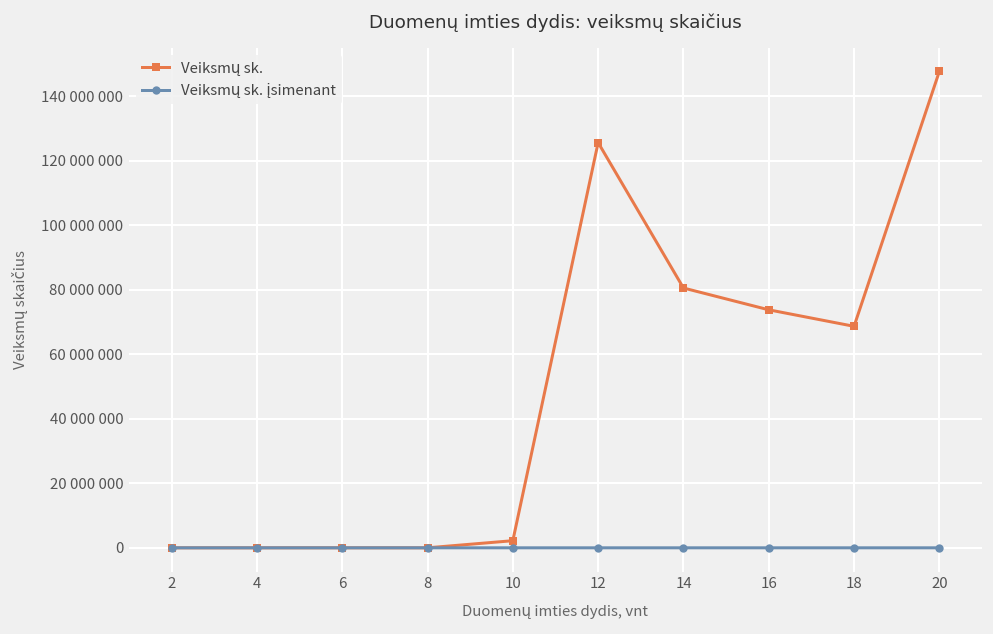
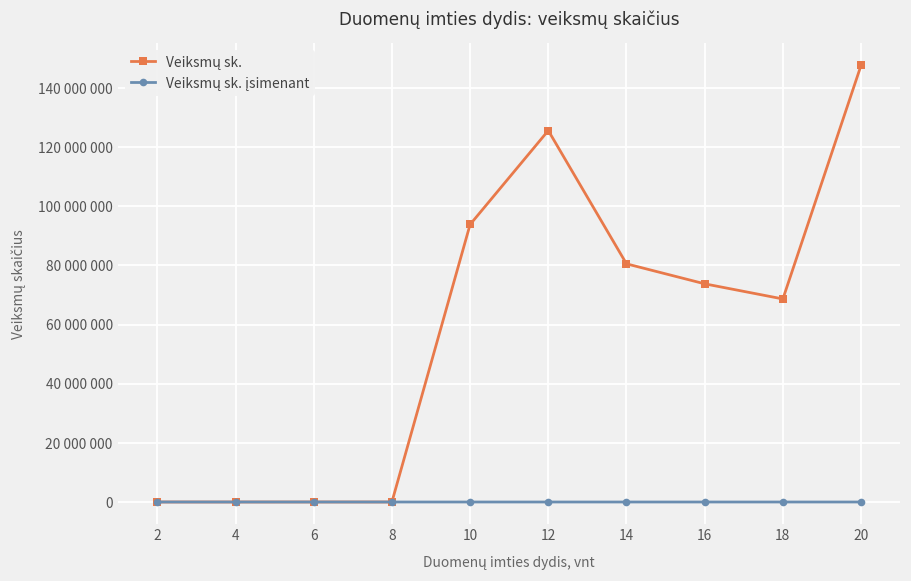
Veiksmų sk., 10: 2000000 -> 94000000
